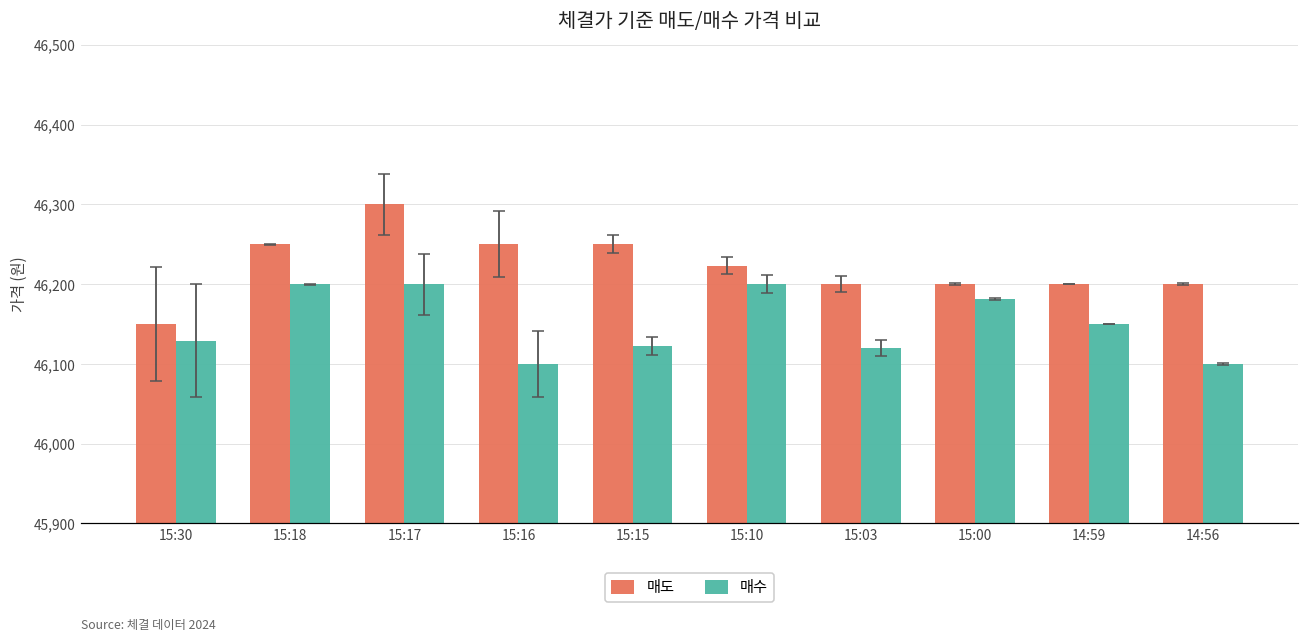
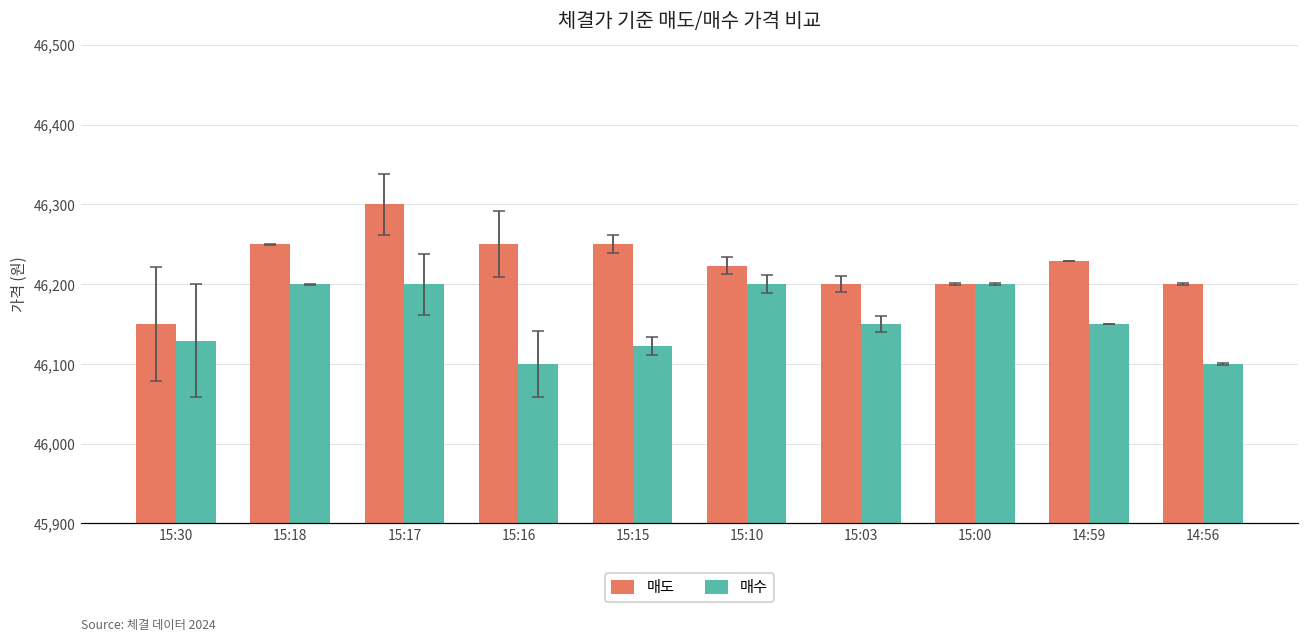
매수, 15:03: 46,120 -> 46,150
매수, 15:00: 46,180 -> 46,200
매도, 14:59: 46,200 -> 46,230
